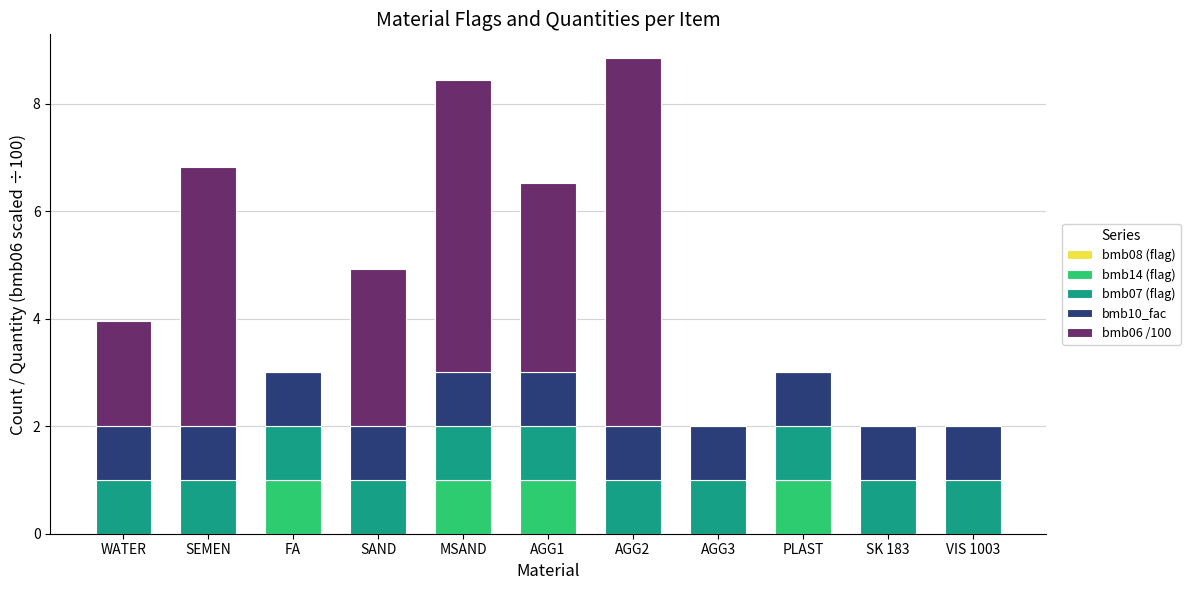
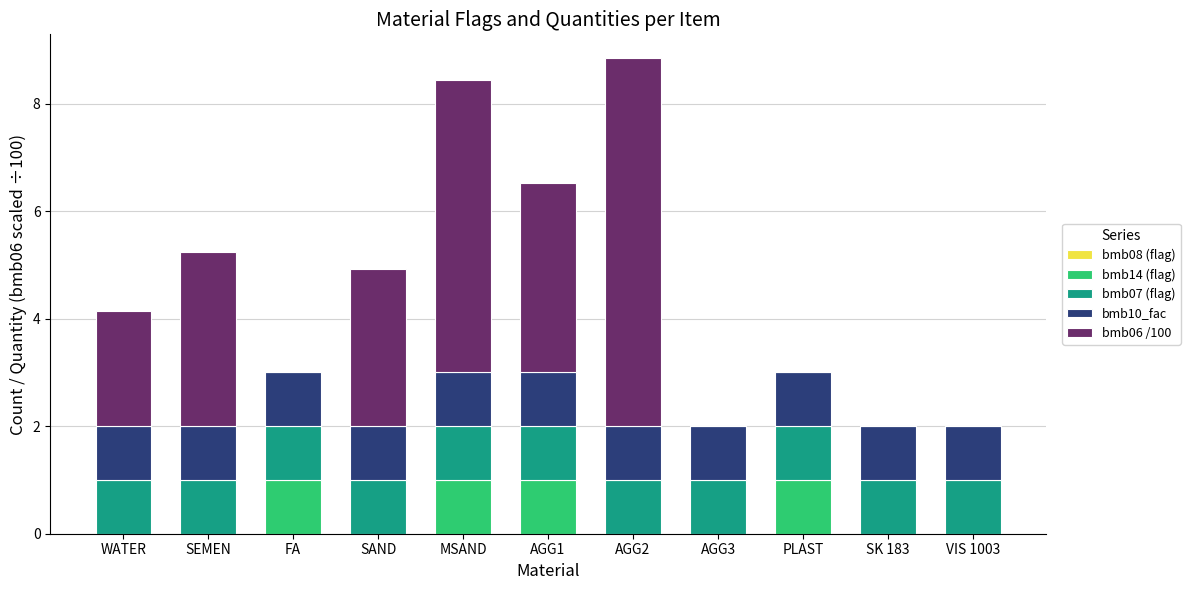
bmb06 /100, WATER: 2.0 -> 2.1
bmb06 /100, SEMEN: 4.8 -> 3.2
